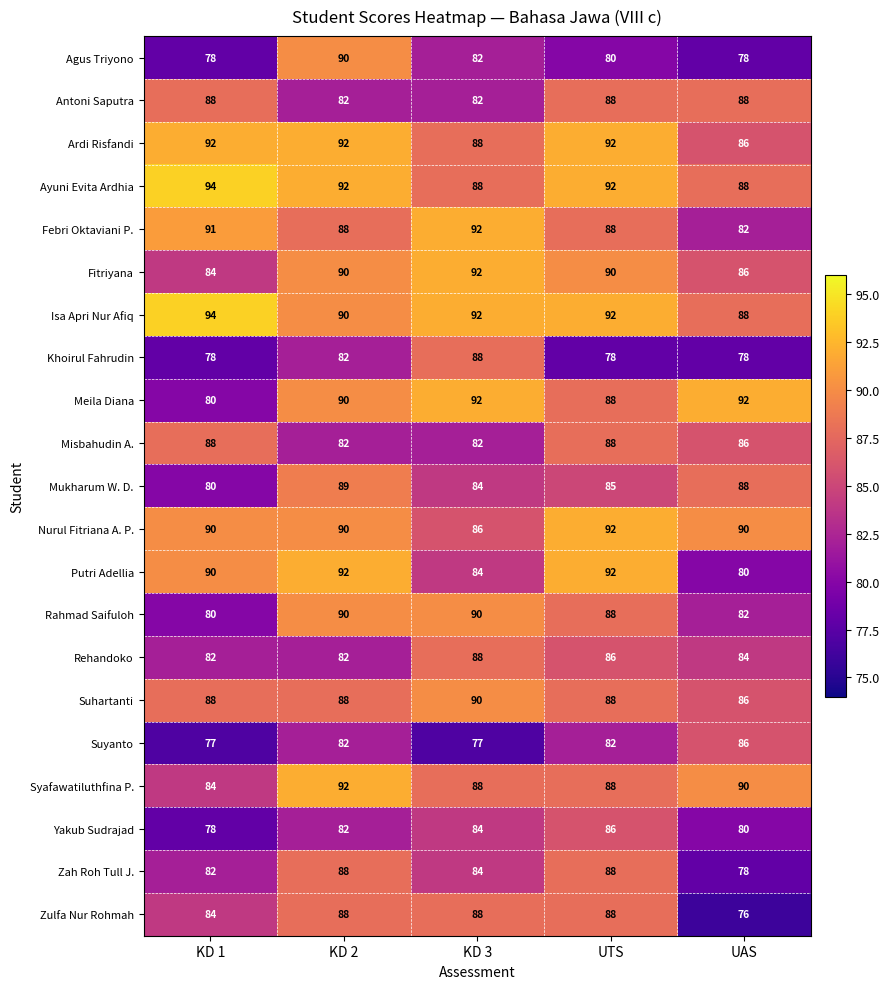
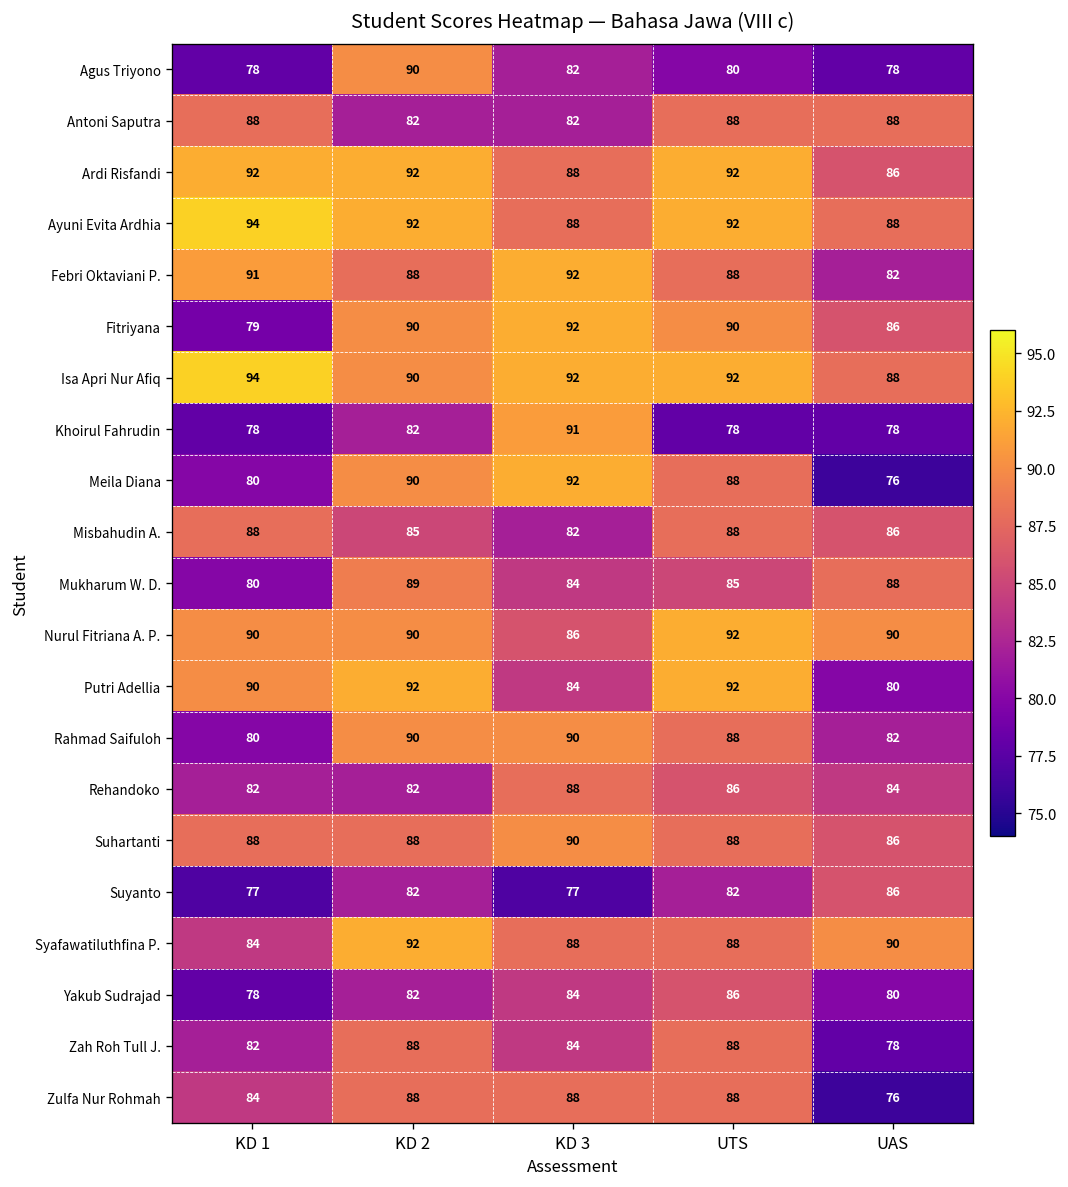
Fitriyana, KD 1: 84 -> 79
Khoirul Fahrudin, KD 3: 88 -> 91
Meila Diana, UAS: 92 -> 76
Misbahudin A., KD 2: 82 -> 85
